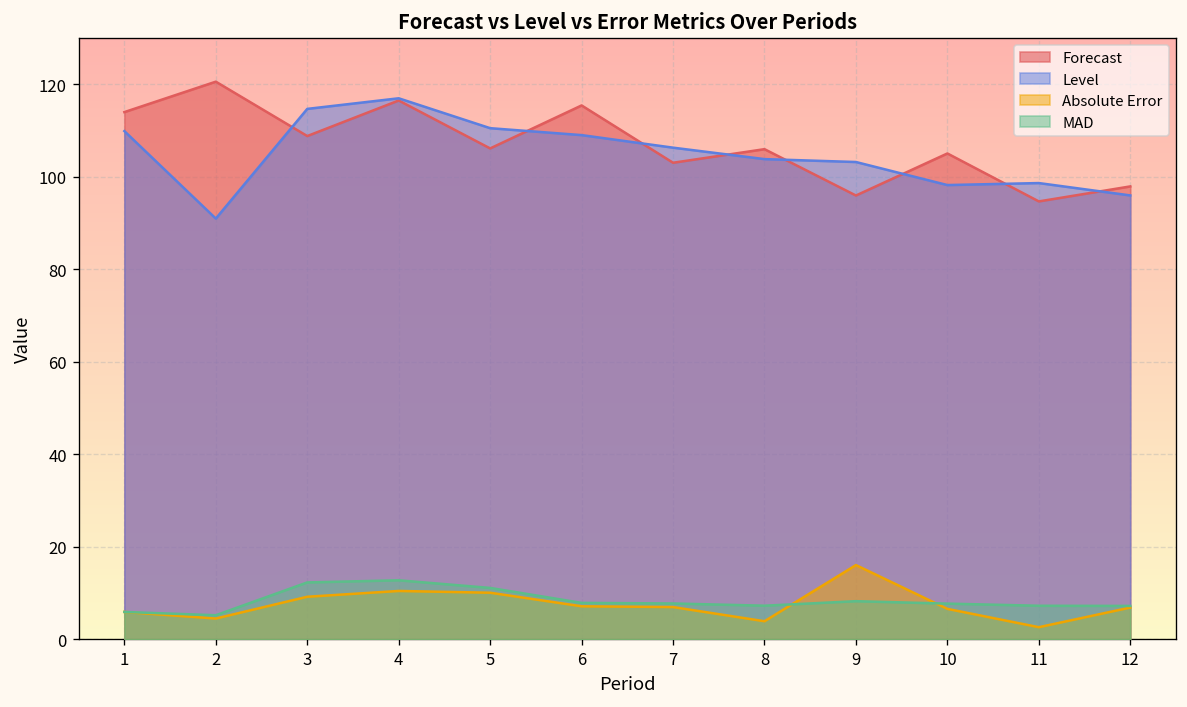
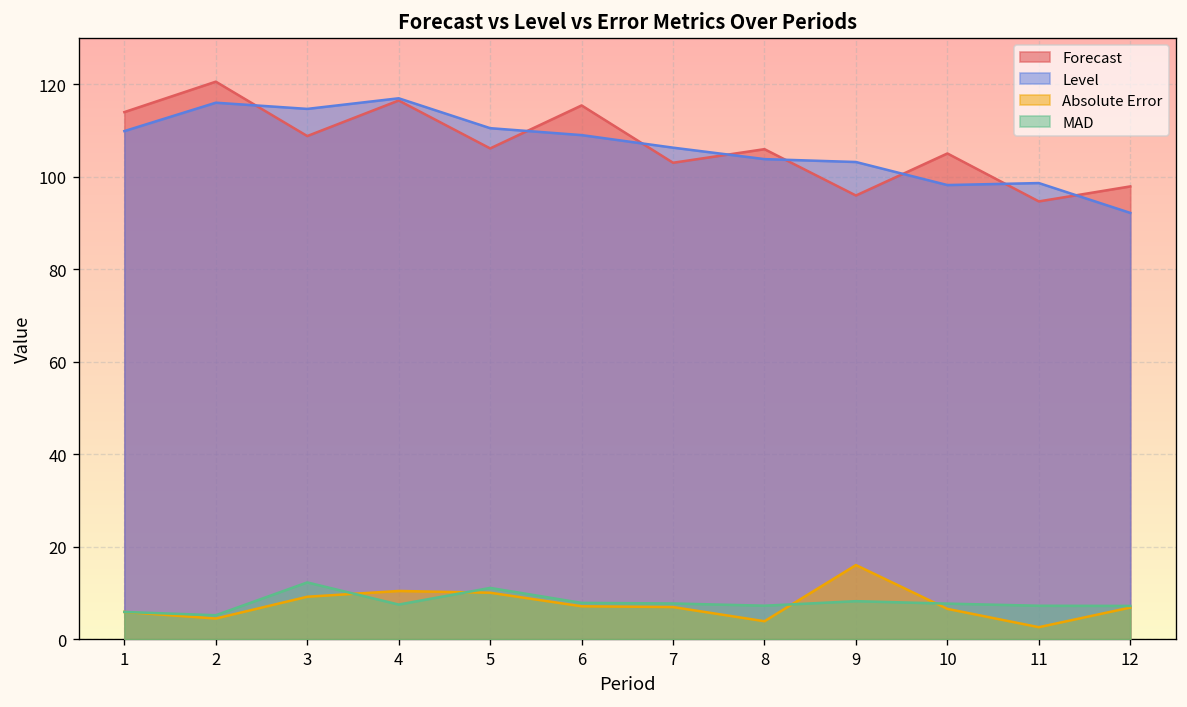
Level, 2: 91 -> 116
MAD, 4: 13 -> 8
Level, 12: 96 -> 92
